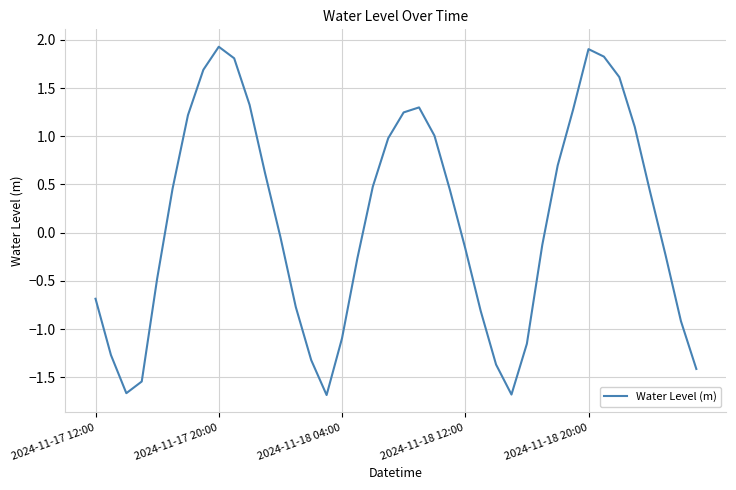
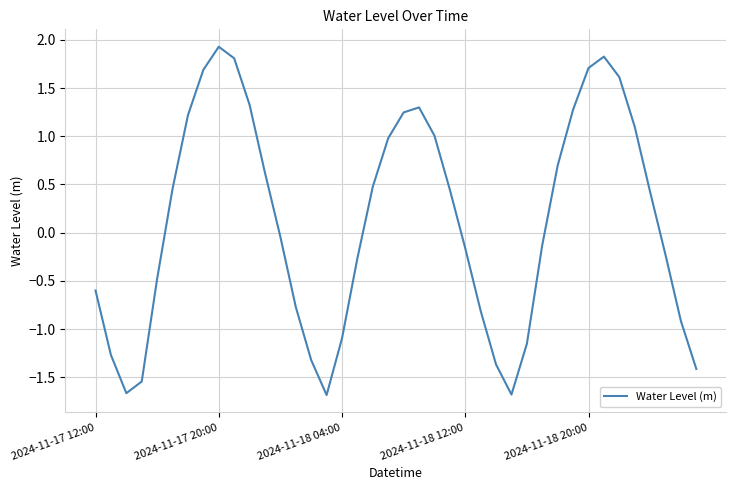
2024-11-17 12:00: -0.7 -> -0.6
2024-11-18 20:00: 1.9 -> 1.7
